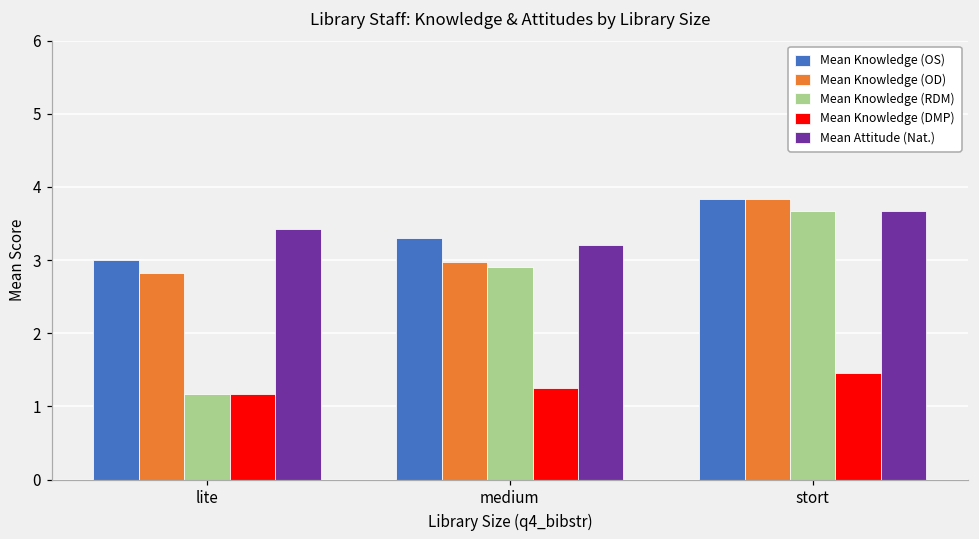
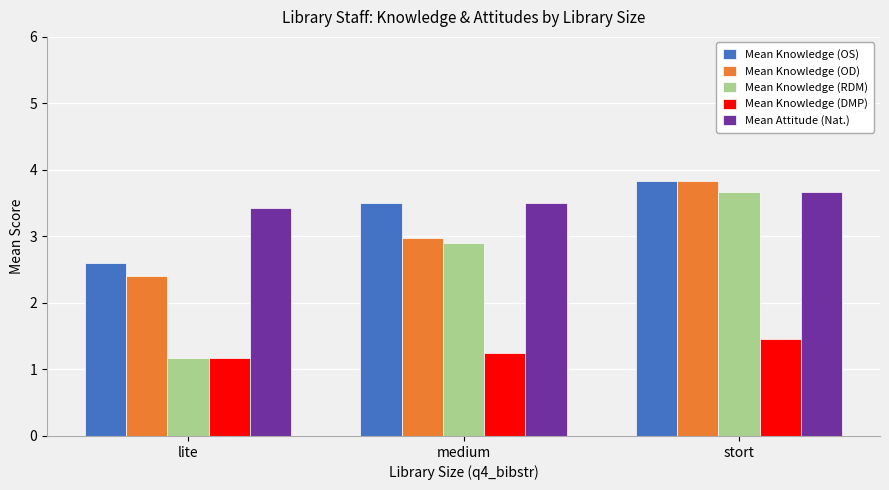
Mean Knowledge (OS), lite: 3.0 -> 2.6
Mean Knowledge (OD), lite: 2.8 -> 2.4
Mean Knowledge (OS), medium: 3.3 -> 3.5
Mean Attitude (Nat.), medium: 3.2 -> 3.5
